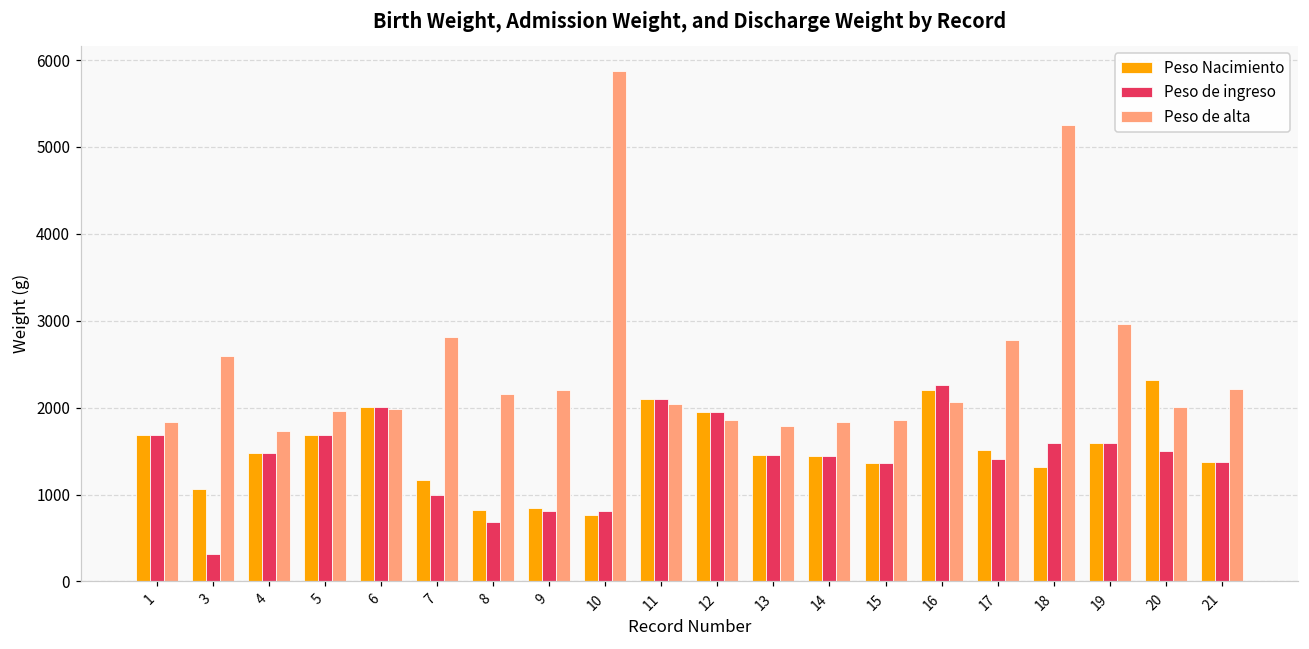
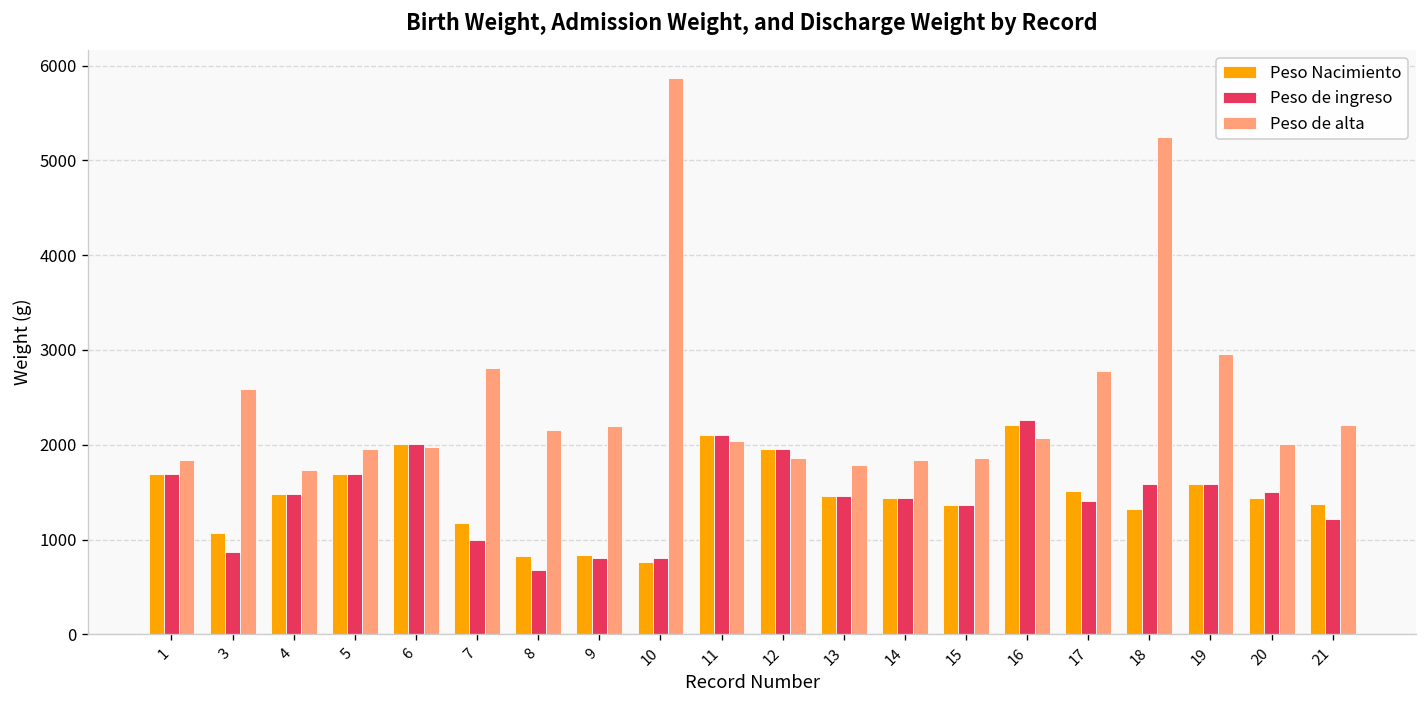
Peso de ingreso, 3: 300 -> 900
Peso Nacimiento, 20: 2300 -> 1400
Peso de ingreso, 21: 1400 -> 1200
